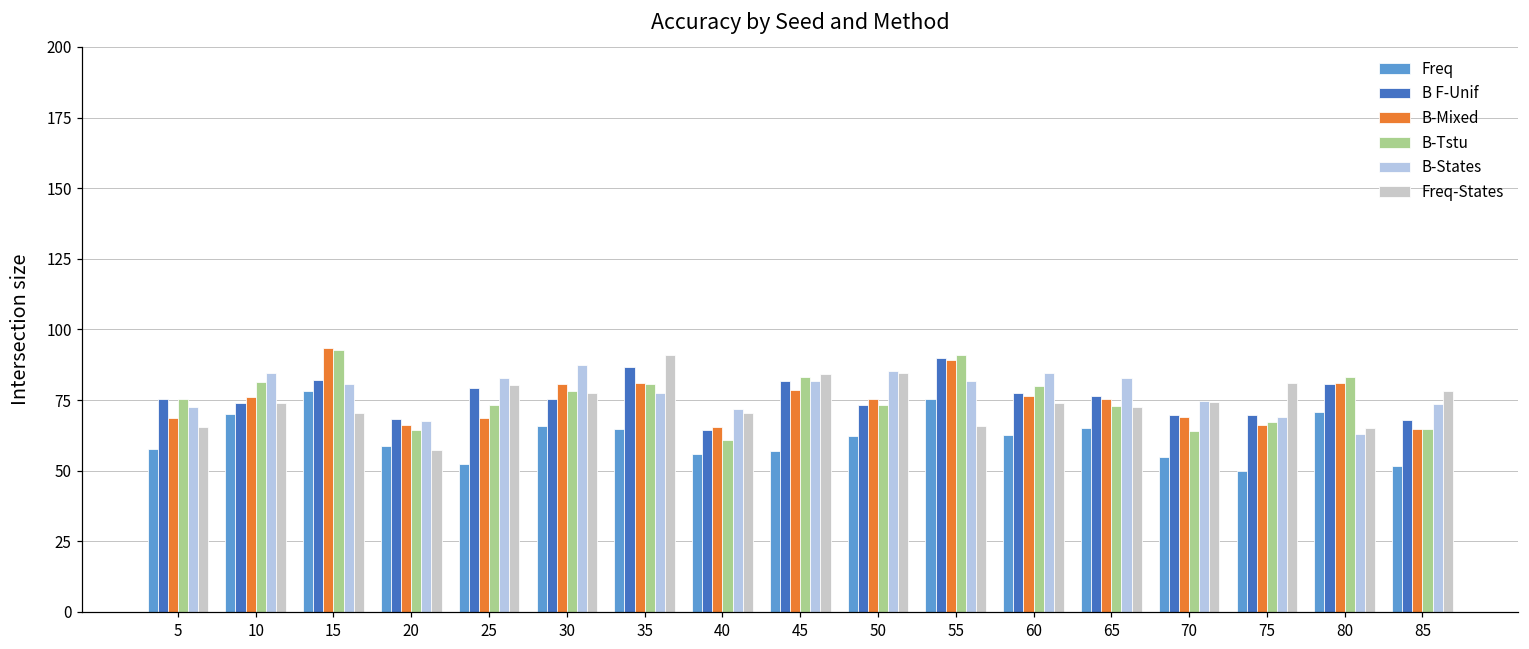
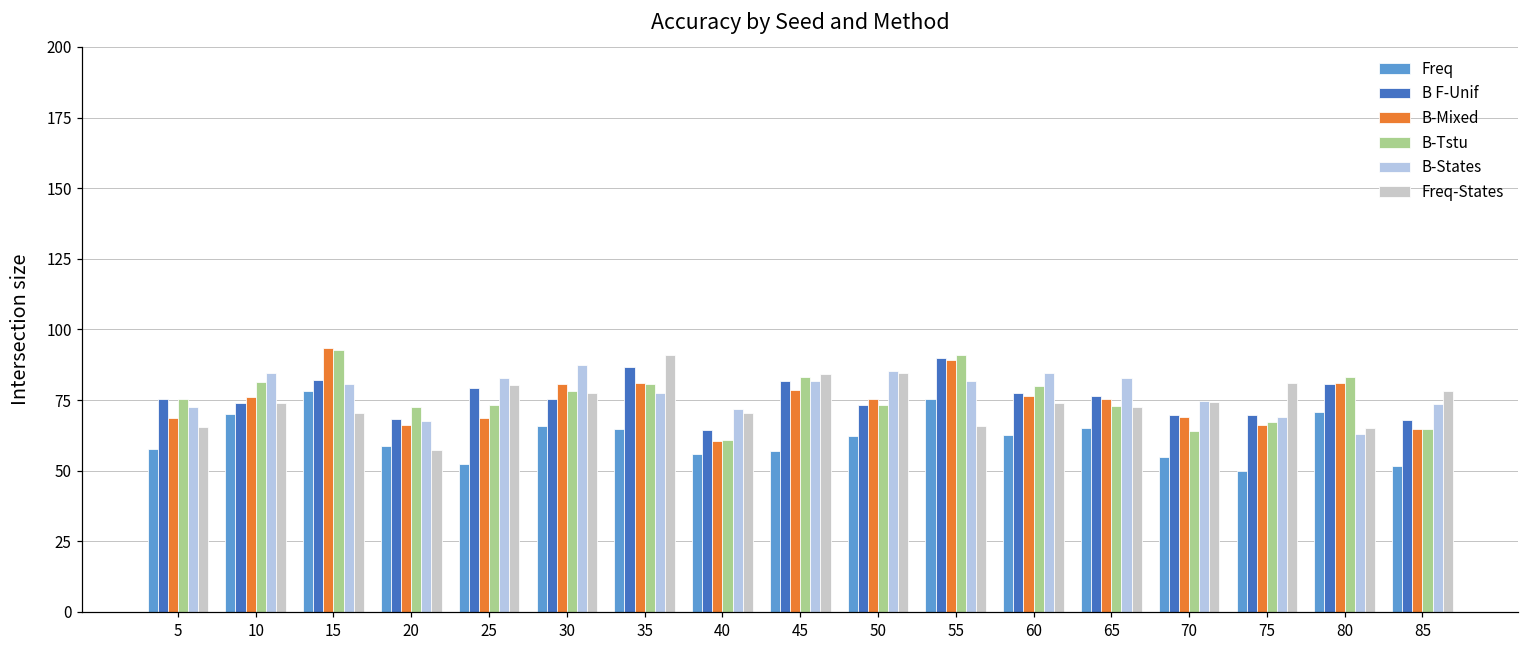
B-Tstu, 20: 65 -> 73
B-Mixed, 40: 65 -> 60
